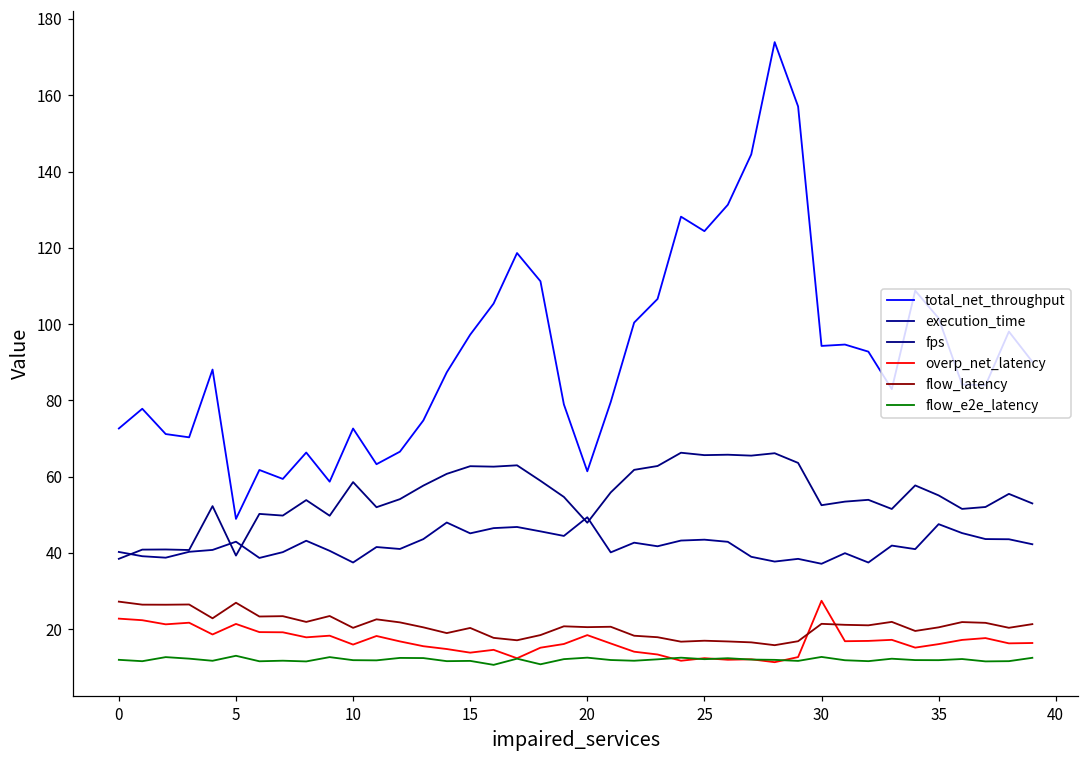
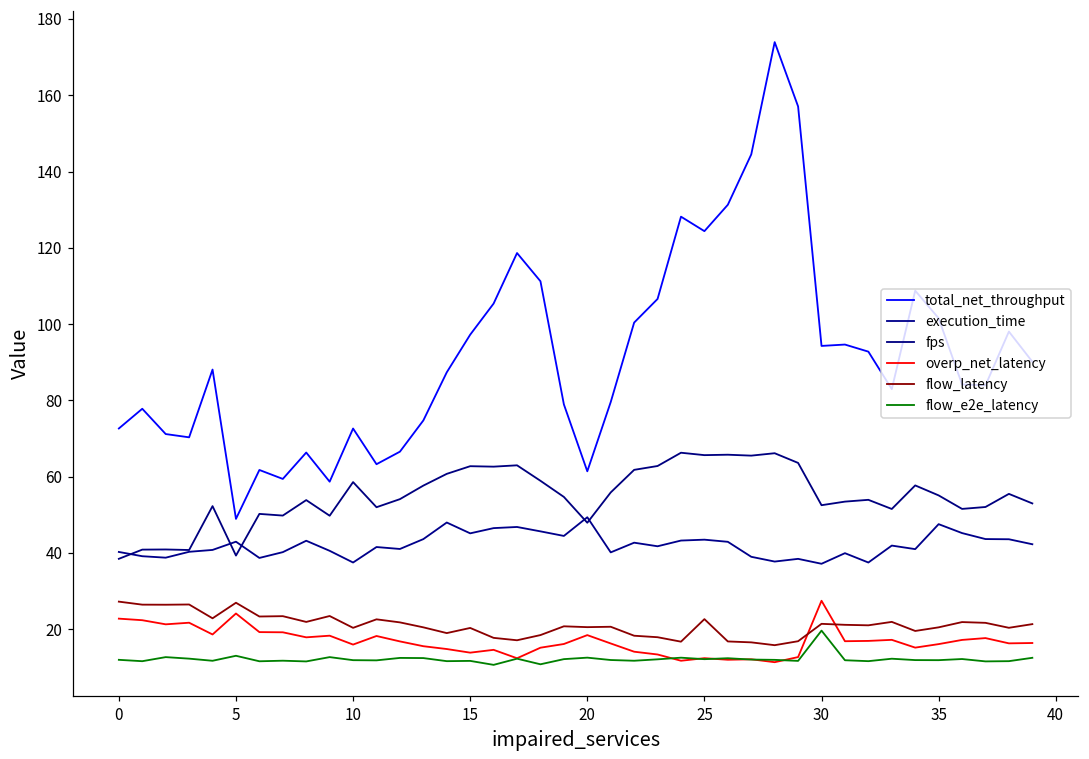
overp_net_latency, 5: 21 -> 24
flow_latency, 25: 17 -> 23
flow_e2e_latency, 30: 13 -> 20
